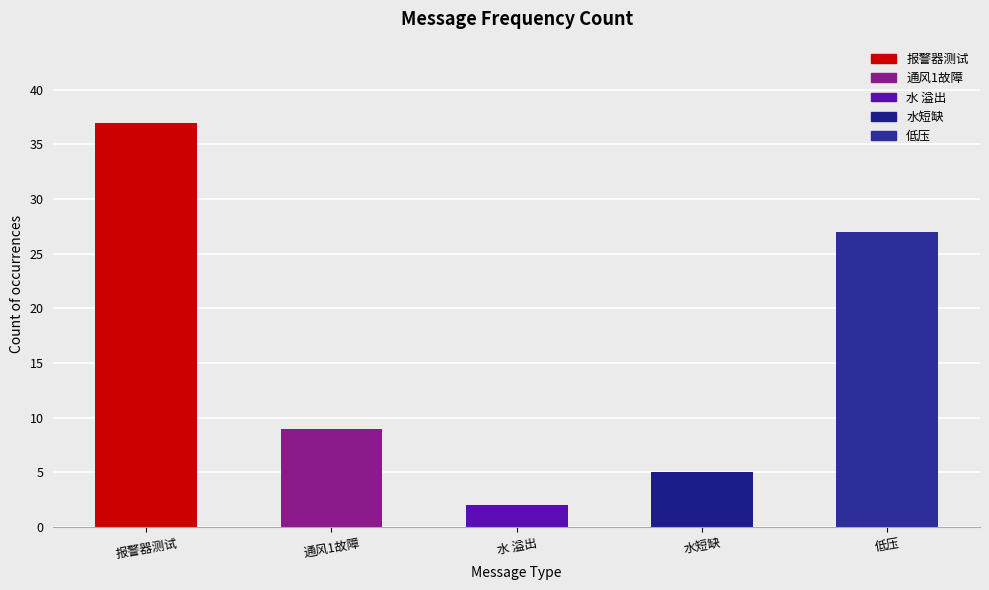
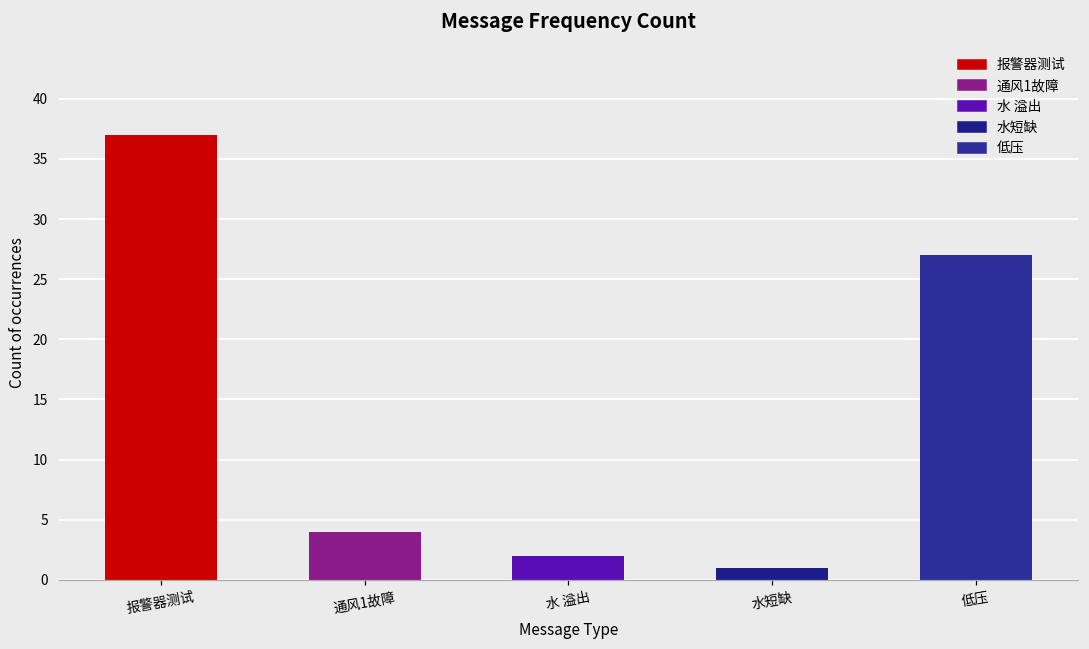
通风1故障: 9 -> 4
水短缺: 5 -> 1
